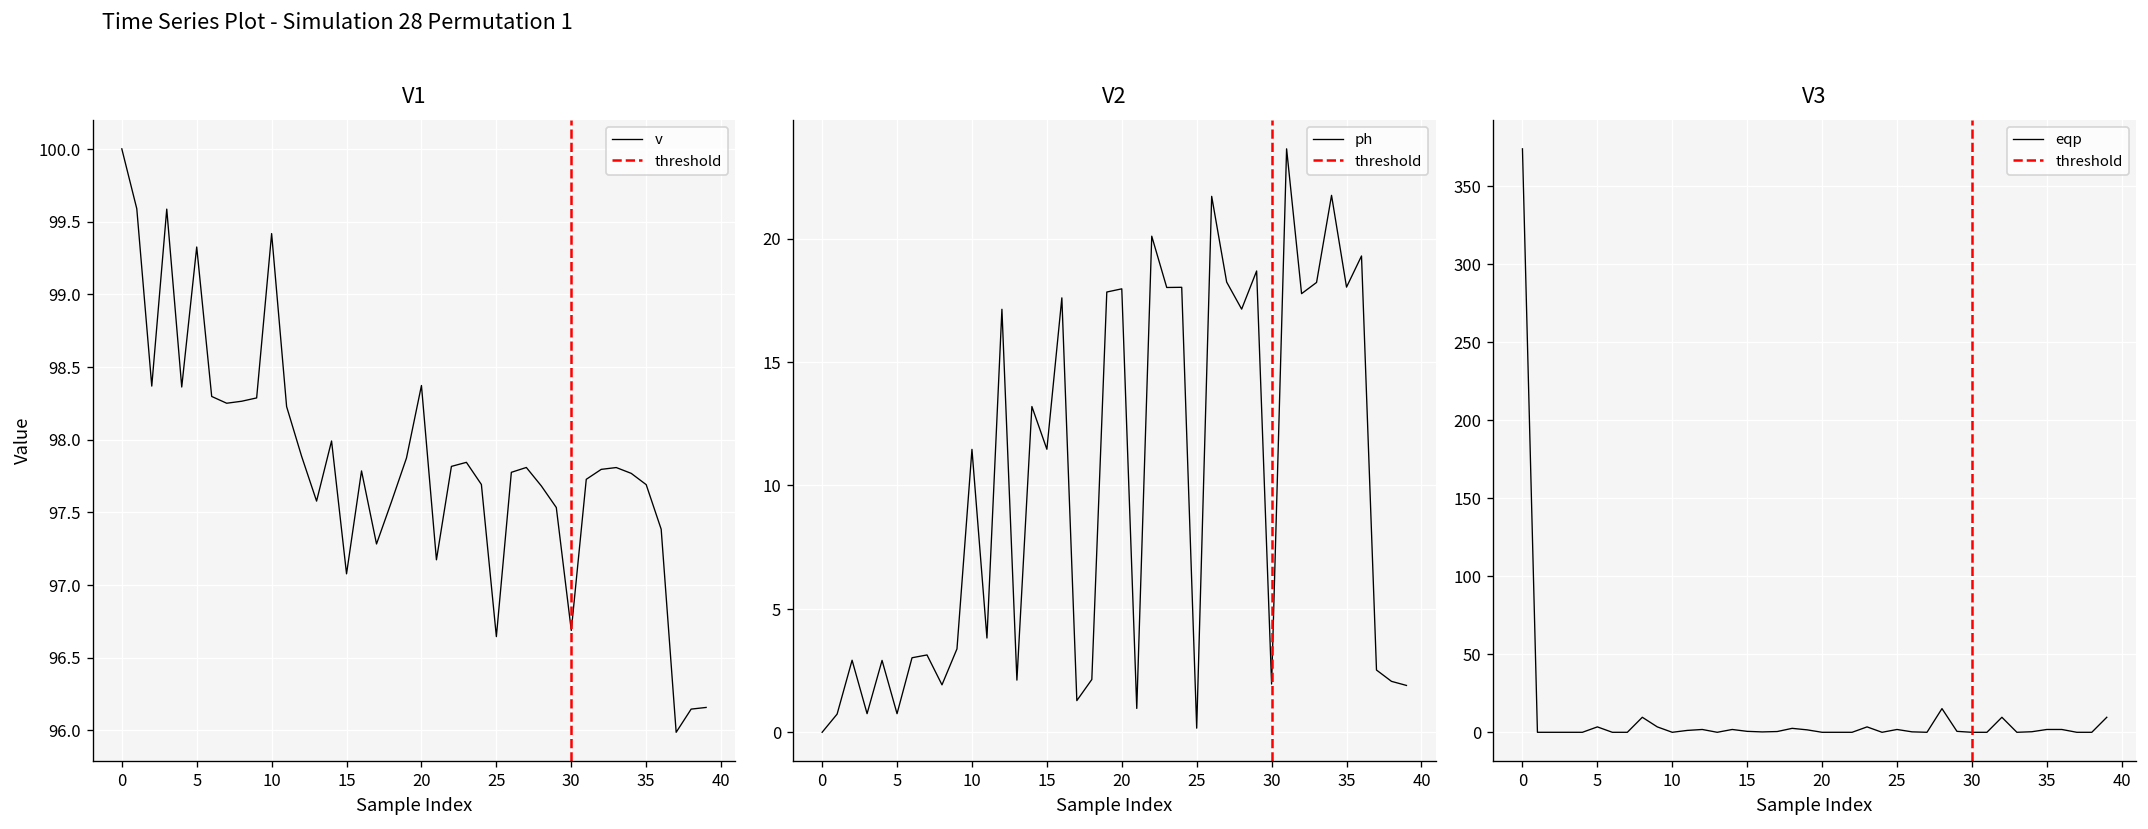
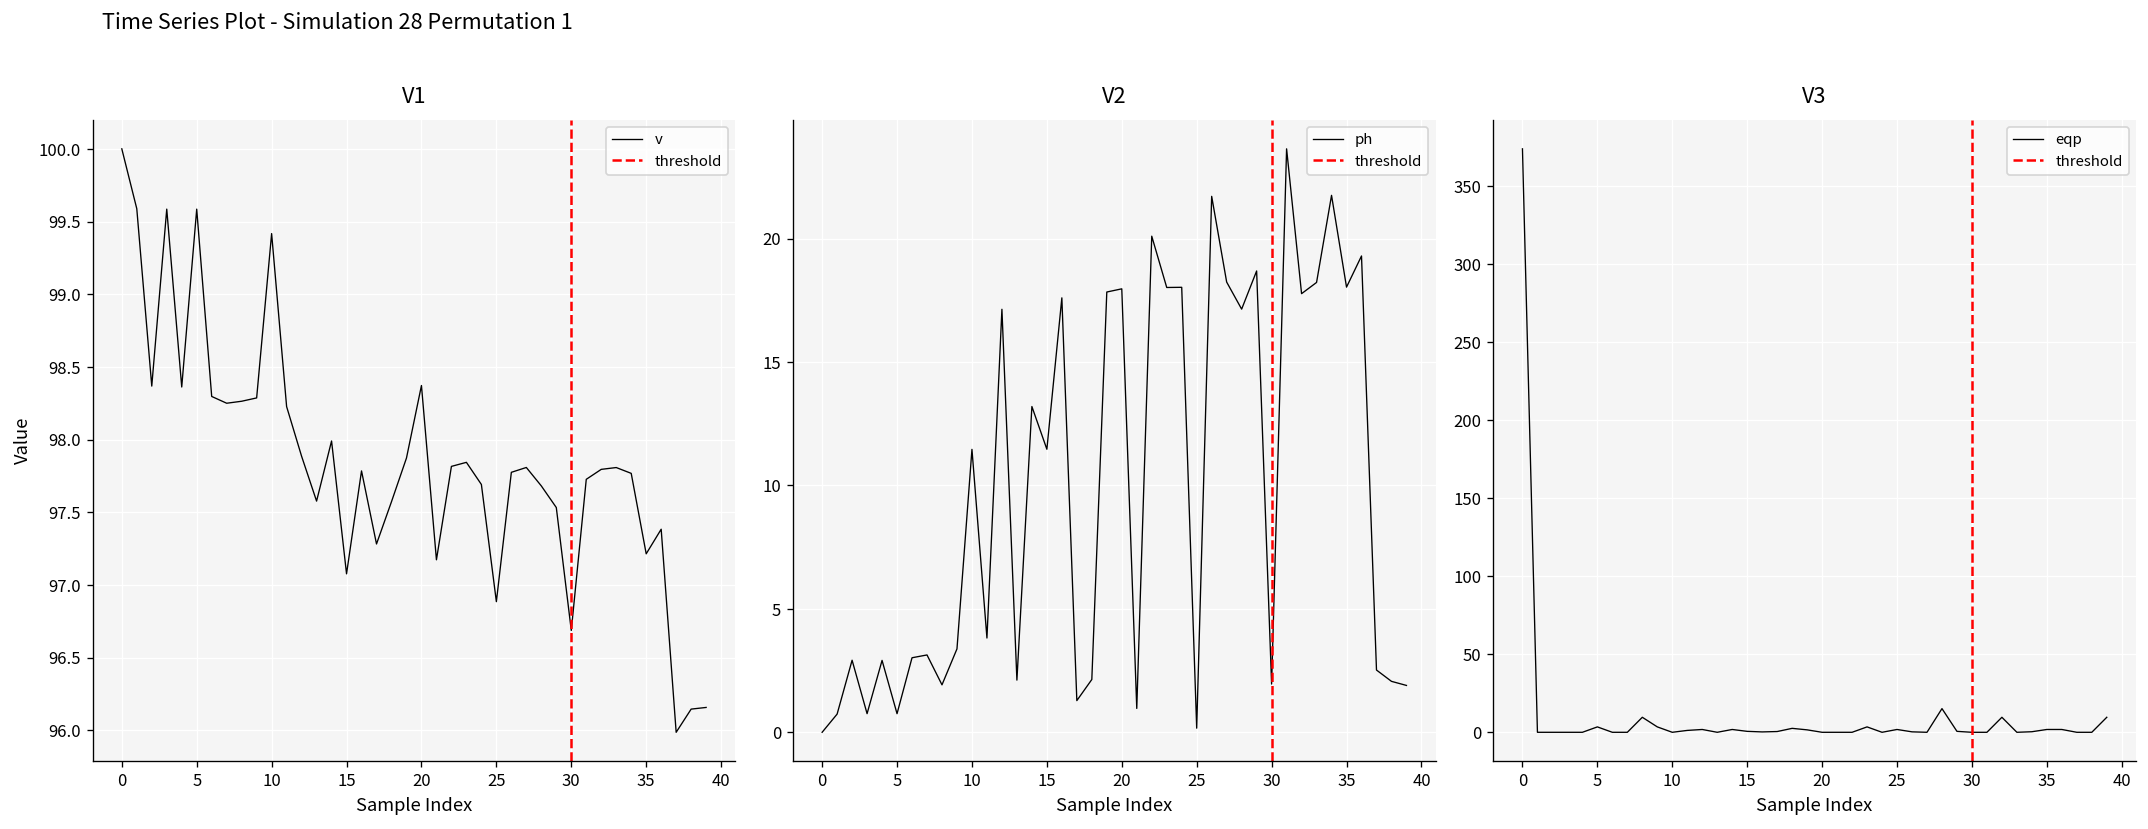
V1, 5: 99.32 -> 99.59
V1, 25: 96.64 -> 96.88
V1, 35: 97.69 -> 97.21
